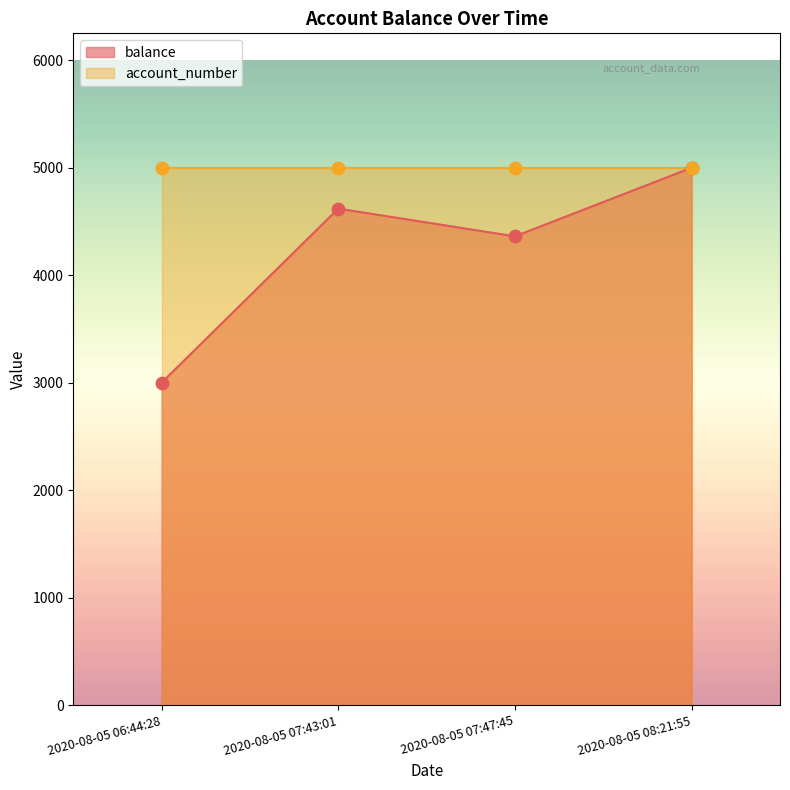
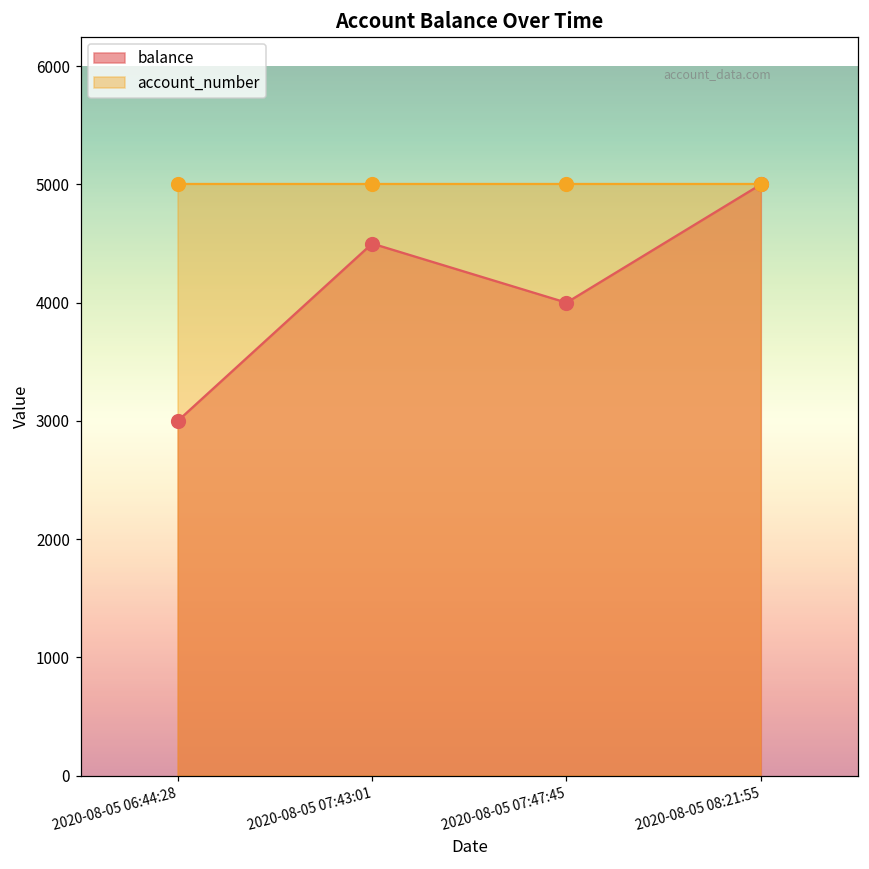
balance, 2020-08-05 07:43:01: 4620 -> 4500
balance, 2020-08-05 07:47:45: 4360 -> 4000
